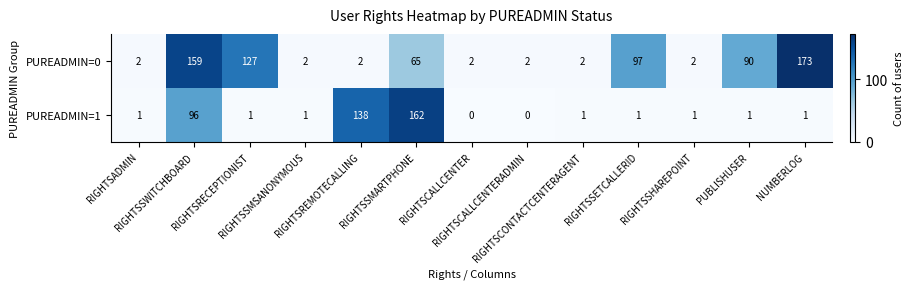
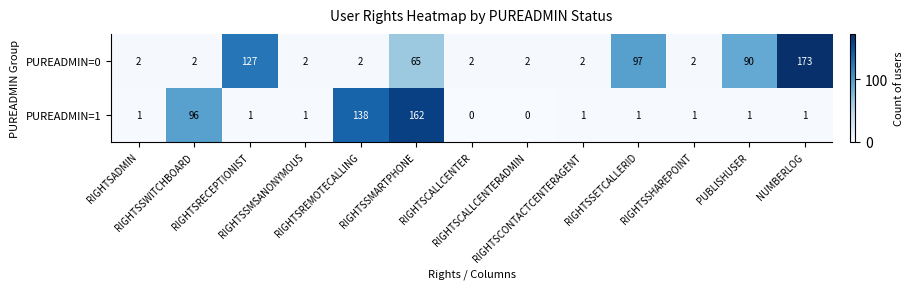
PUREADMIN=0, RIGHTSSWITCHBOARD: 159 -> 2
